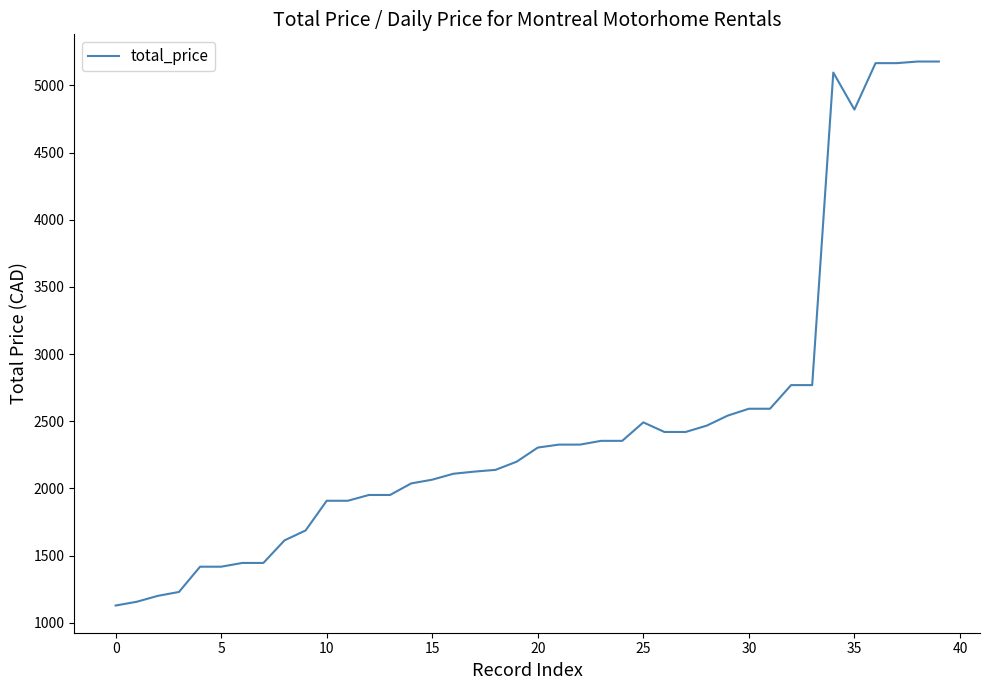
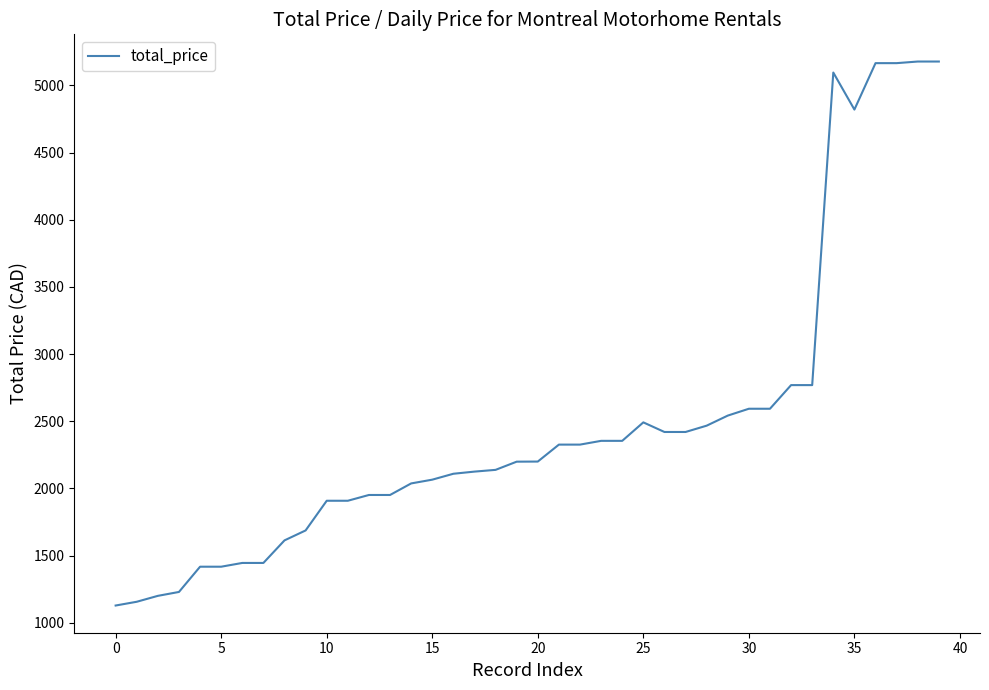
20: 2300 -> 2200
